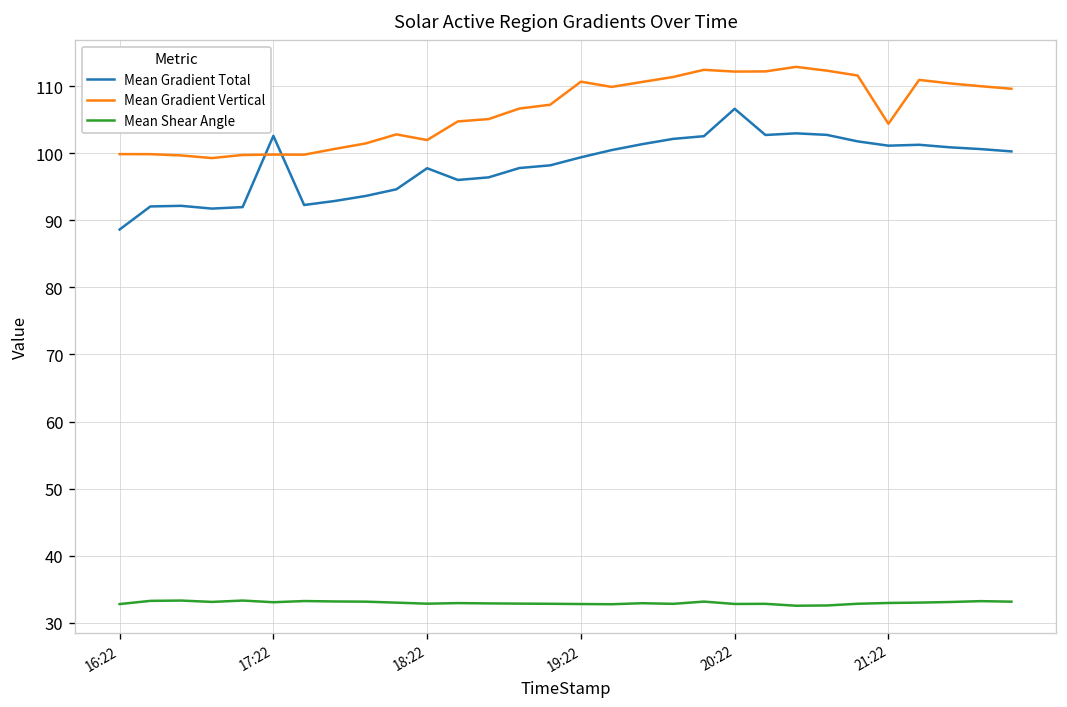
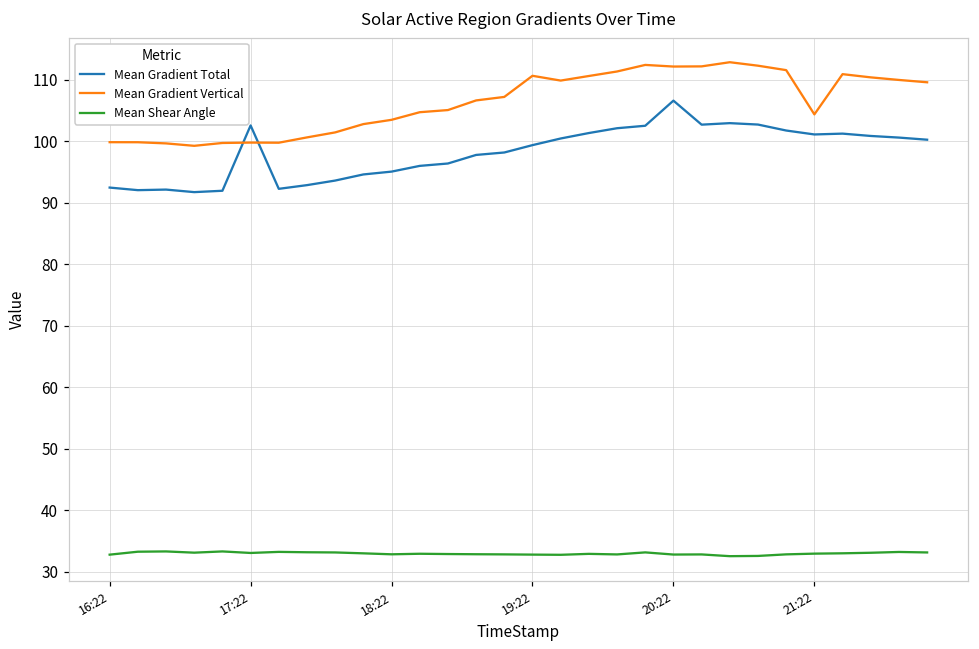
Mean Gradient Total, 16:22: 89 -> 92
Mean Gradient Total, 18:22: 98 -> 95
Mean Gradient Vertical, 18:22: 102 -> 103
